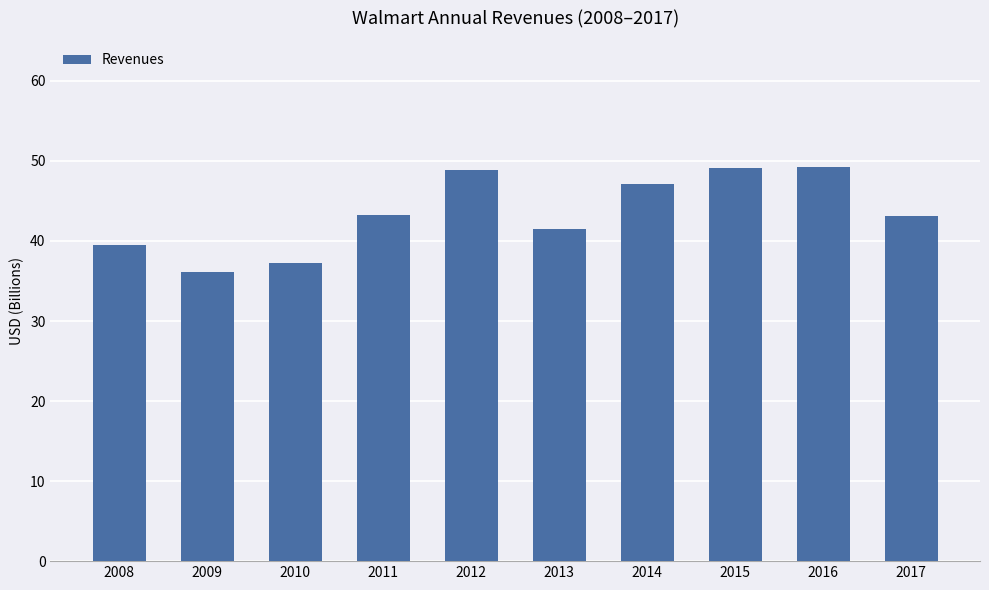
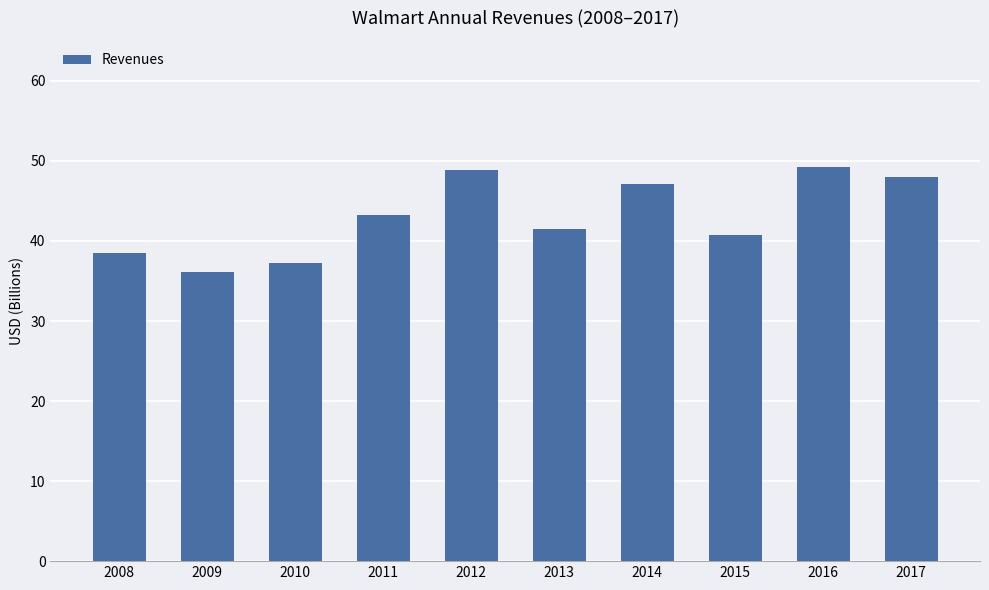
2008: 40 -> 39
2015: 49 -> 41
2017: 43 -> 48
